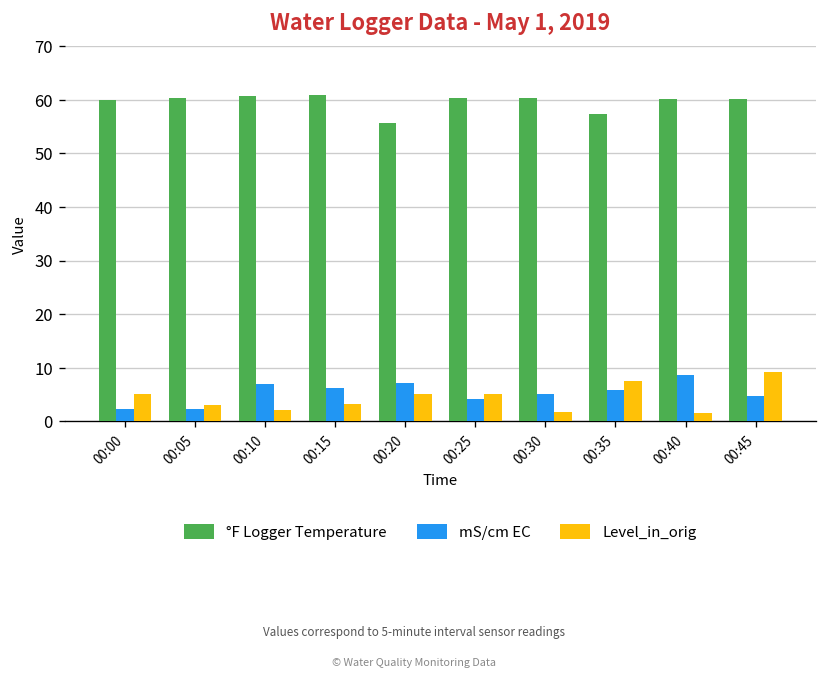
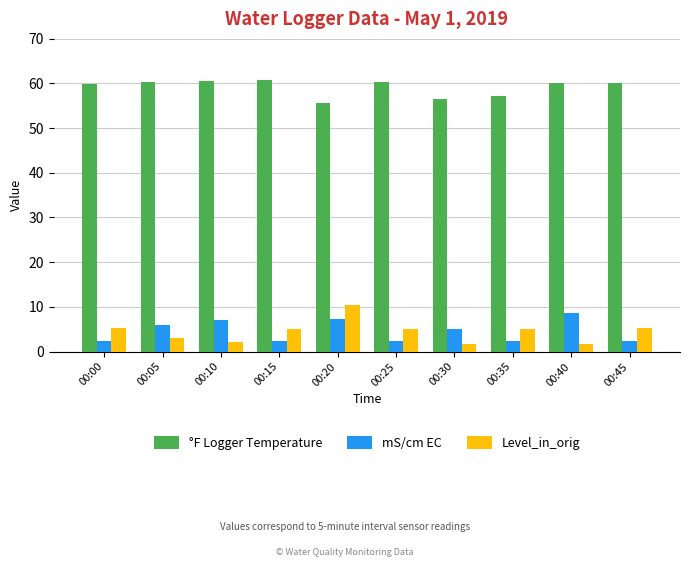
mS/cm EC, 00:05: 2 -> 6
mS/cm EC, 00:15: 6 -> 2
Level_in_orig, 00:15: 3 -> 5
Level_in_orig, 00:20: 5 -> 10
mS/cm EC, 00:25: 4 -> 2
°F Logger Temperature, 00:30: 60 -> 57
mS/cm EC, 00:35: 6 -> 2
Level_in_orig, 00:35: 8 -> 5
mS/cm EC, 00:45: 5 -> 2
Level_in_orig, 00:45: 9 -> 5
